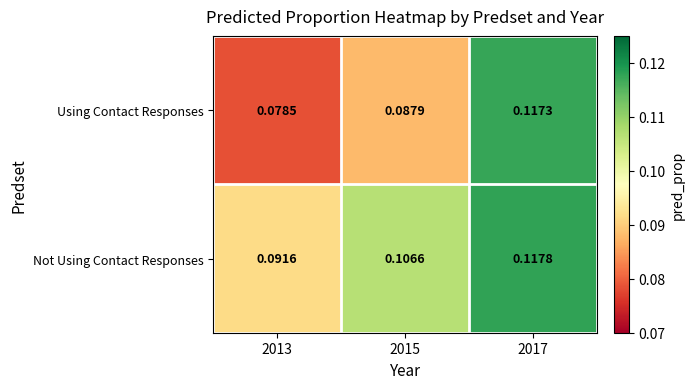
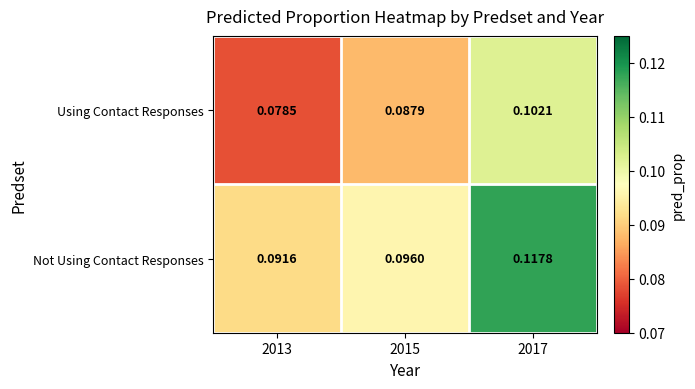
Using Contact Responses, 2017: 0.1173 -> 0.1021
Not Using Contact Responses, 2015: 0.1066 -> 0.0960
